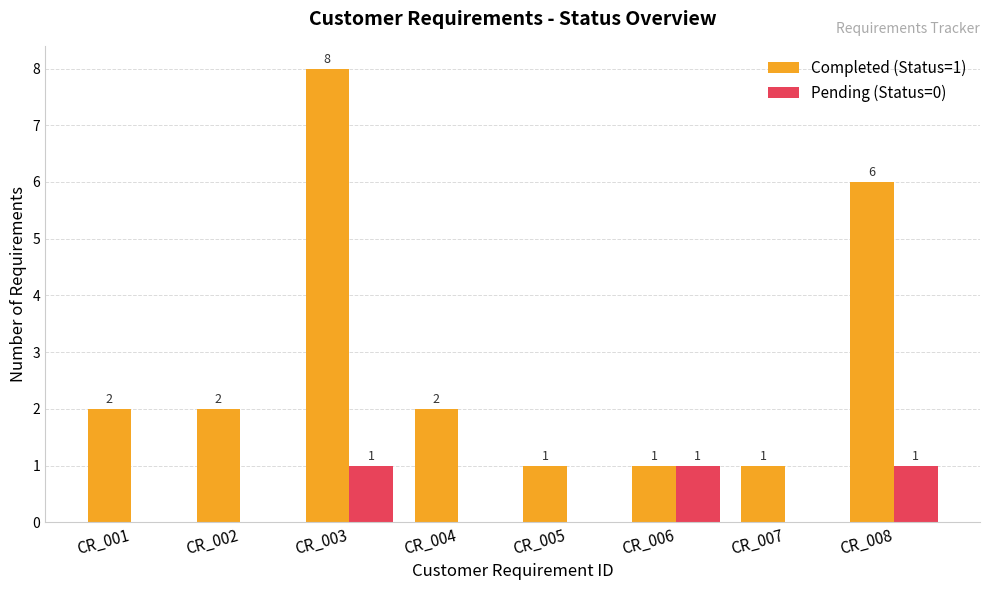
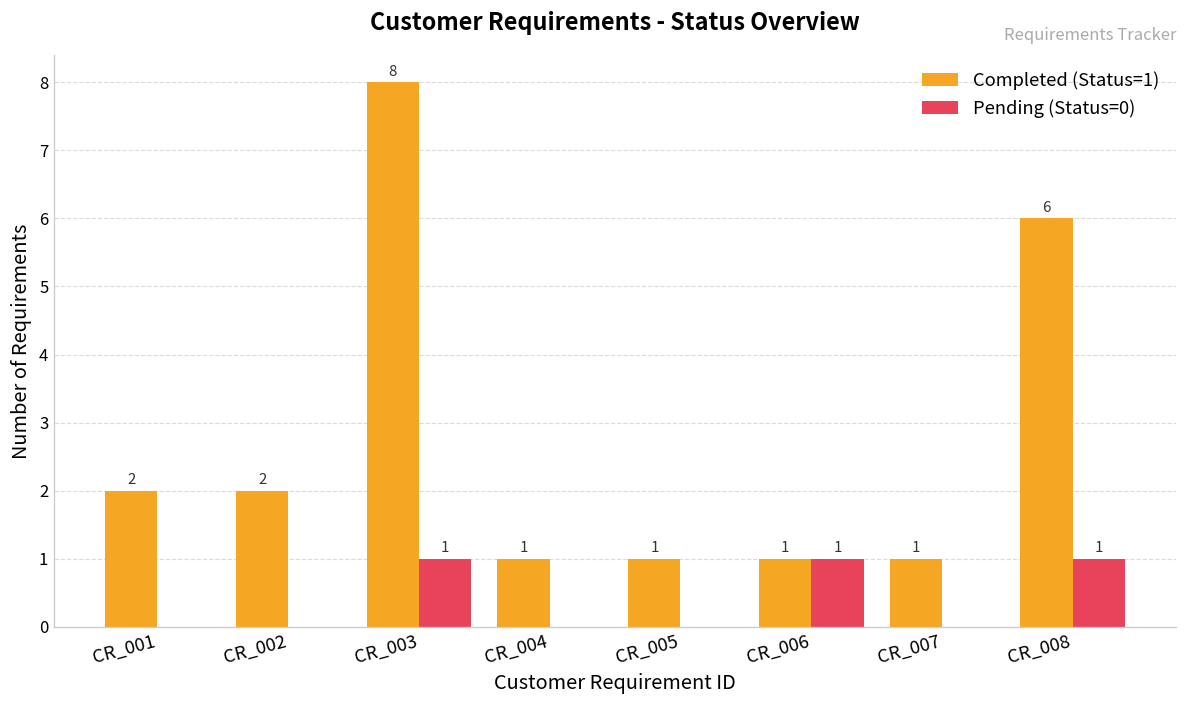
Completed (Status=1), CR_004: 2 -> 1
